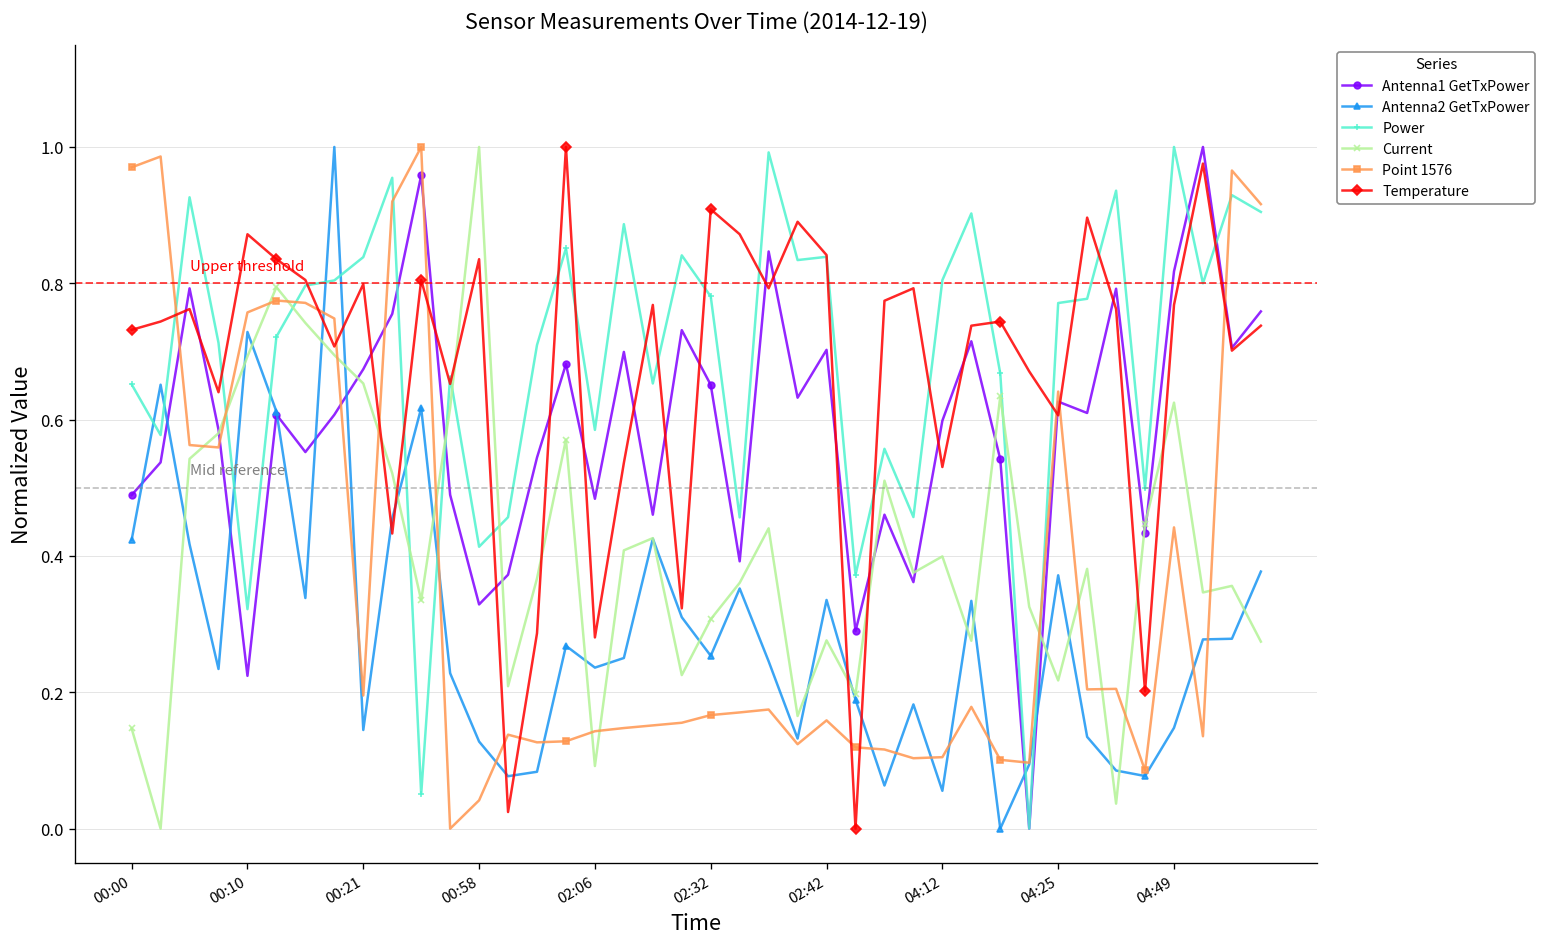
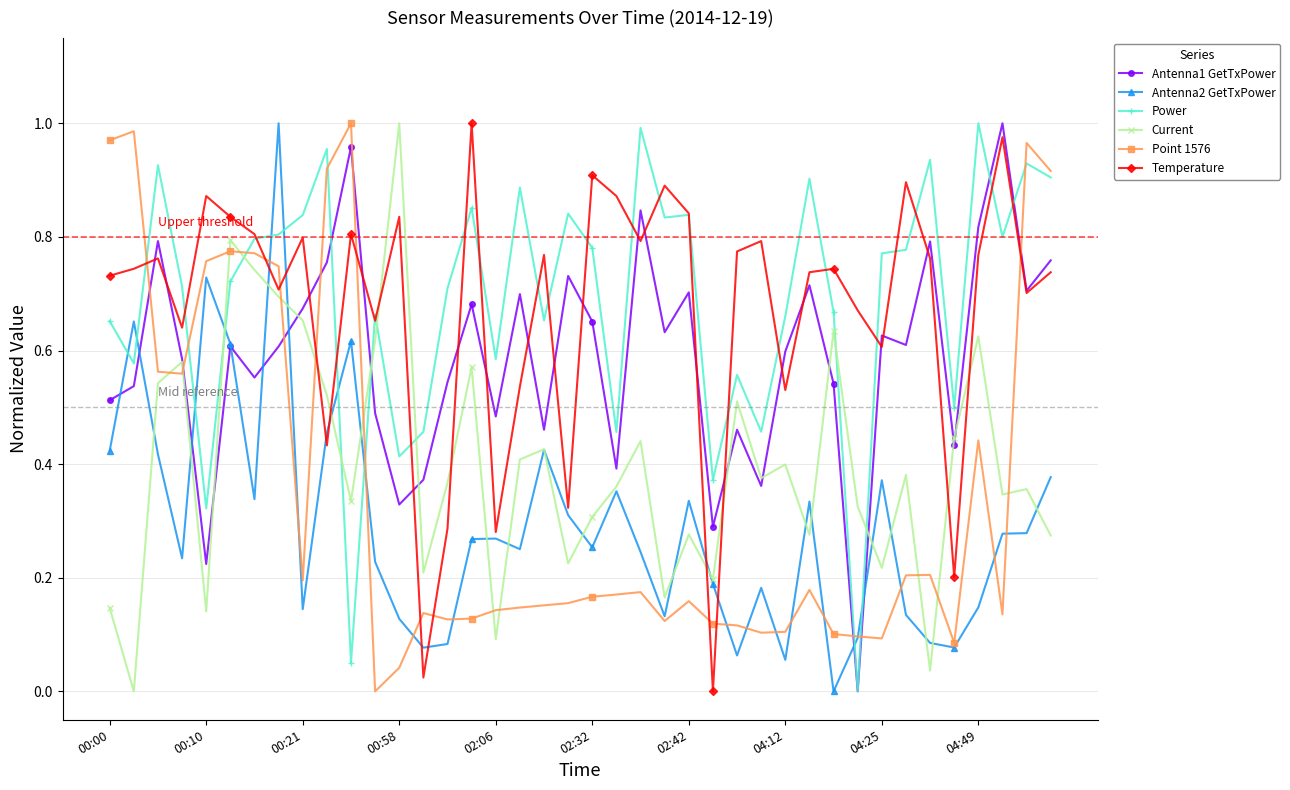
Antenna1 GetTxPower, 00:00: 0.49 -> 0.51
Current, 00:10: 0.69 -> 0.14
Antenna2 GetTxPower, 02:06: 0.24 -> 0.27
Power, 04:12: 0.80 -> 0.66
Point 1576, 04:25: 0.64 -> 0.09
